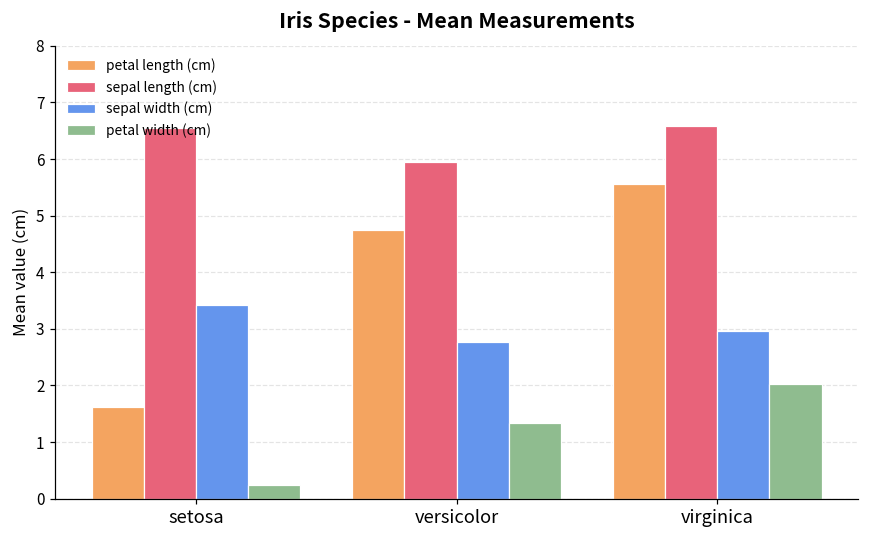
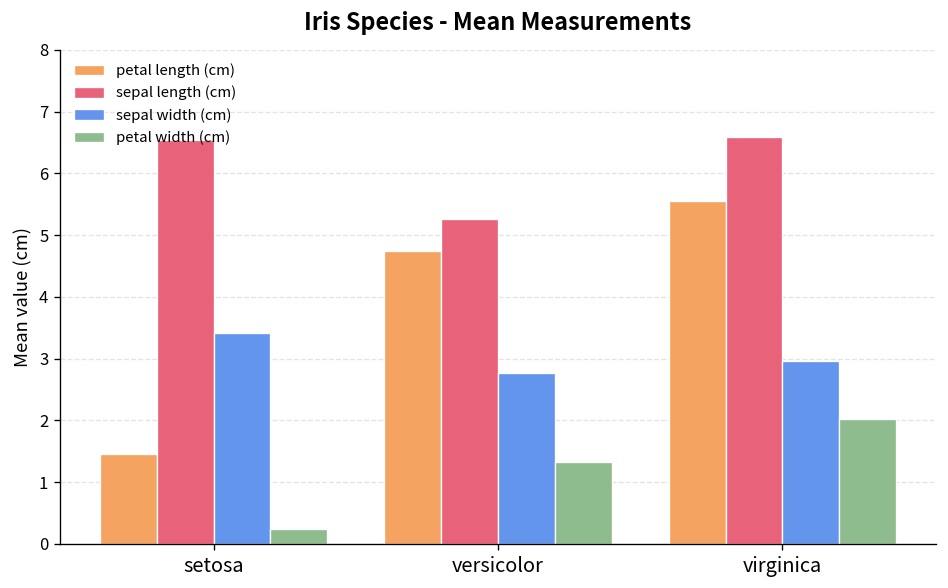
petal length (cm), setosa: 1.6 -> 1.5
sepal length (cm), versicolor: 5.9 -> 5.3
